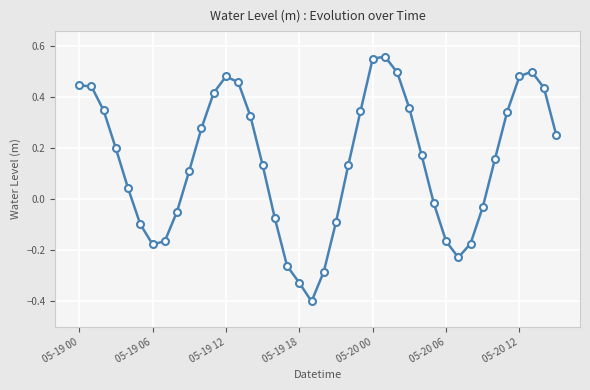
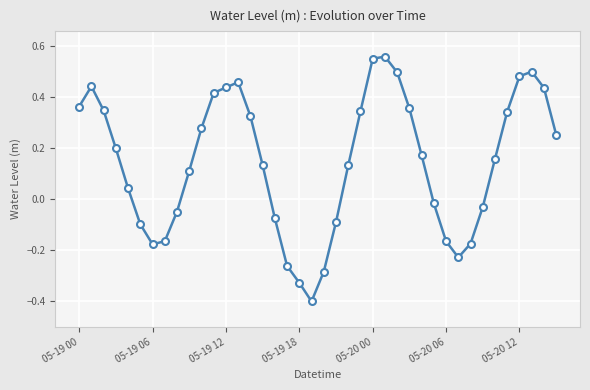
05-19 00: 0.45 -> 0.36
05-19 12: 0.48 -> 0.44
